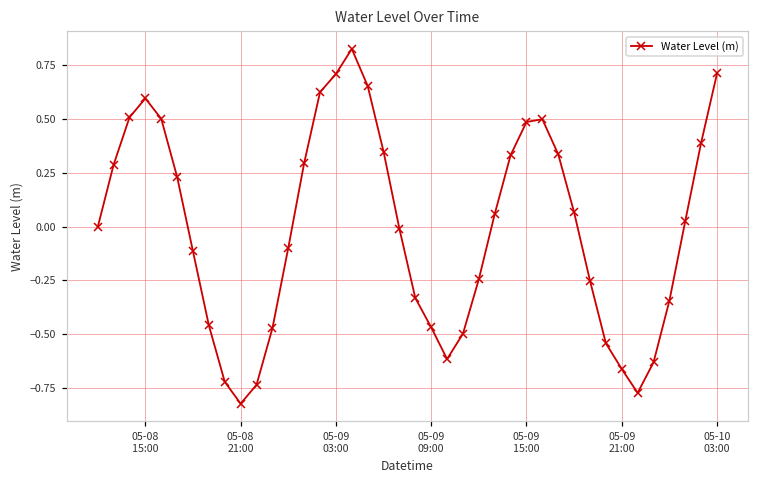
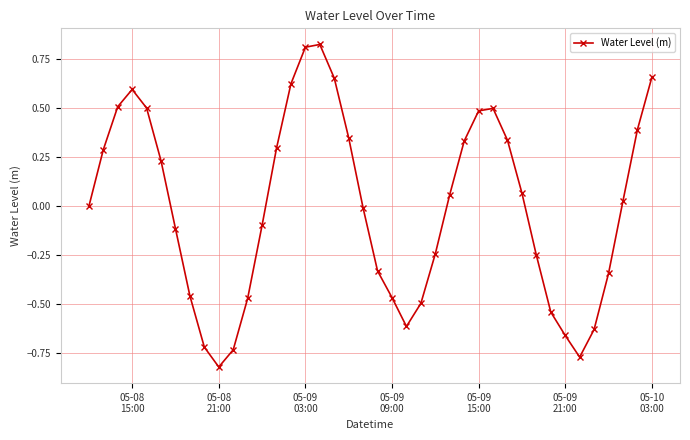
05-09 03:00: 0.71 -> 0.81
05-10 03:00: 0.71 -> 0.66
